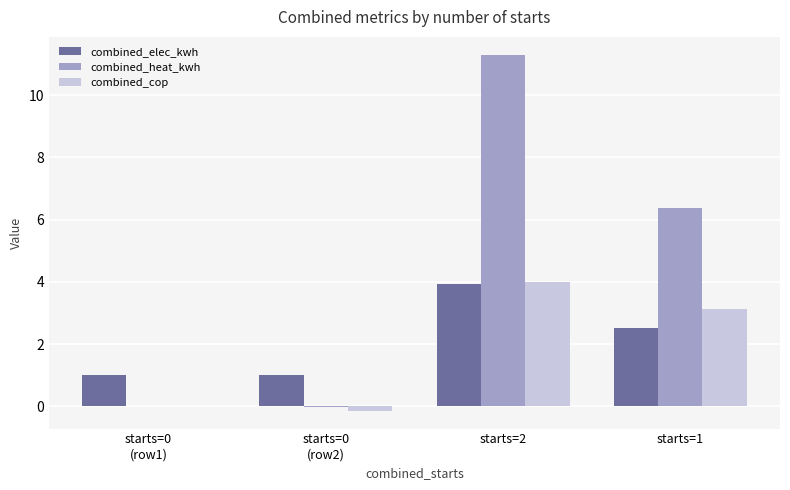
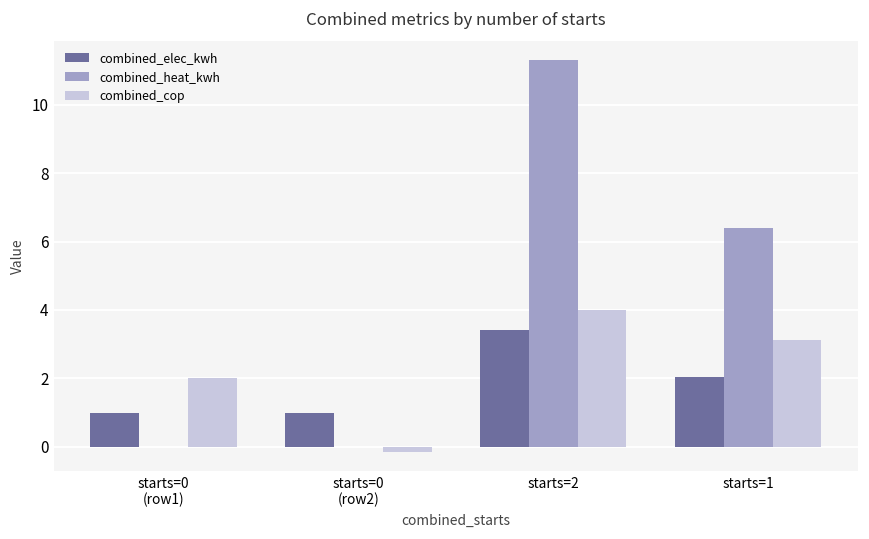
combined_cop, starts=0 (row1): 0 -> 2
combined_elec_kwh, starts=2: 3.9 -> 3.4
combined_elec_kwh, starts=1: 2.5 -> 2.1
